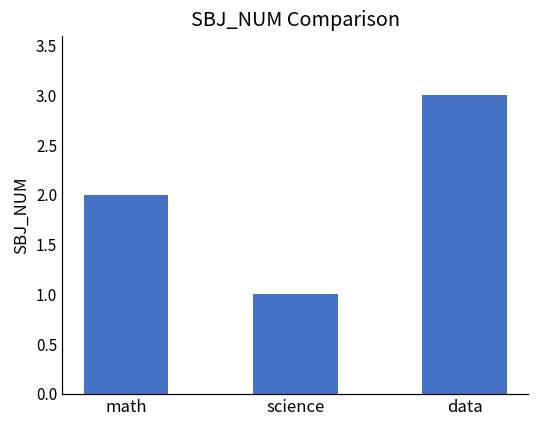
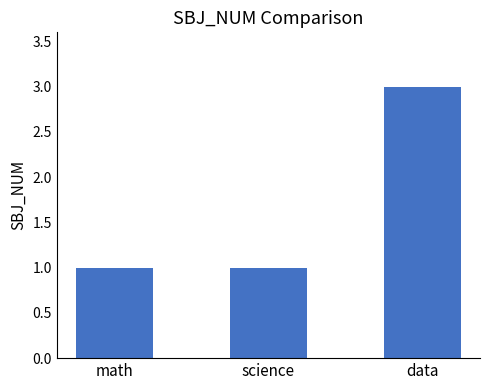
math: 2 -> 1
